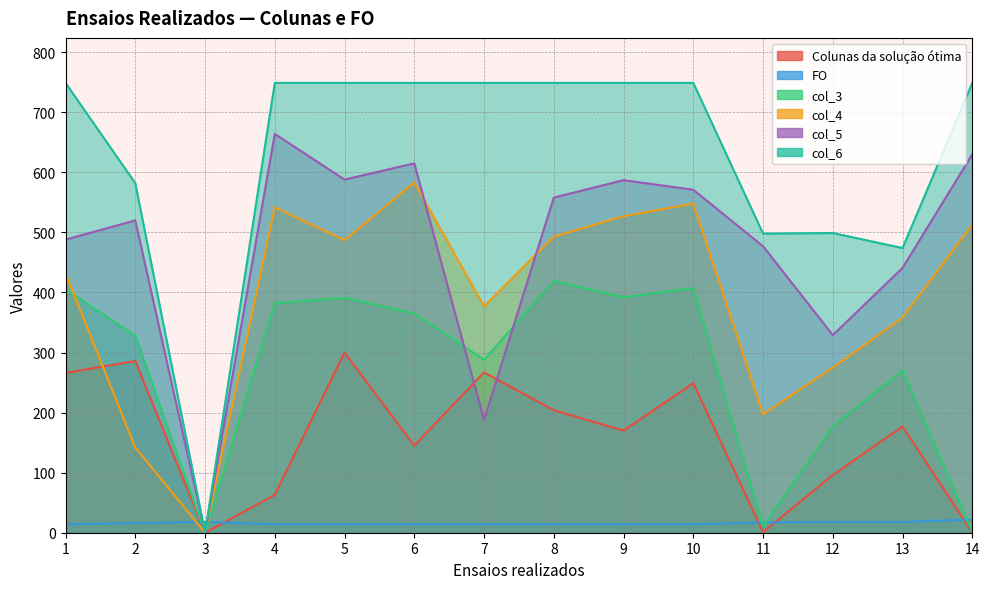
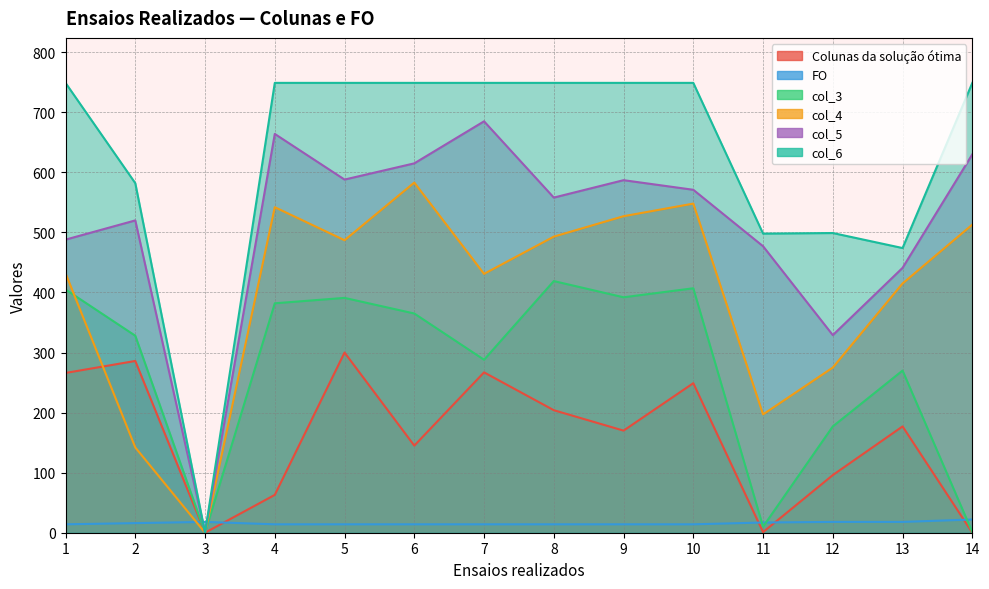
col_4, 7: 380 -> 430
col_5, 7: 190 -> 690
col_4, 13: 360 -> 420
